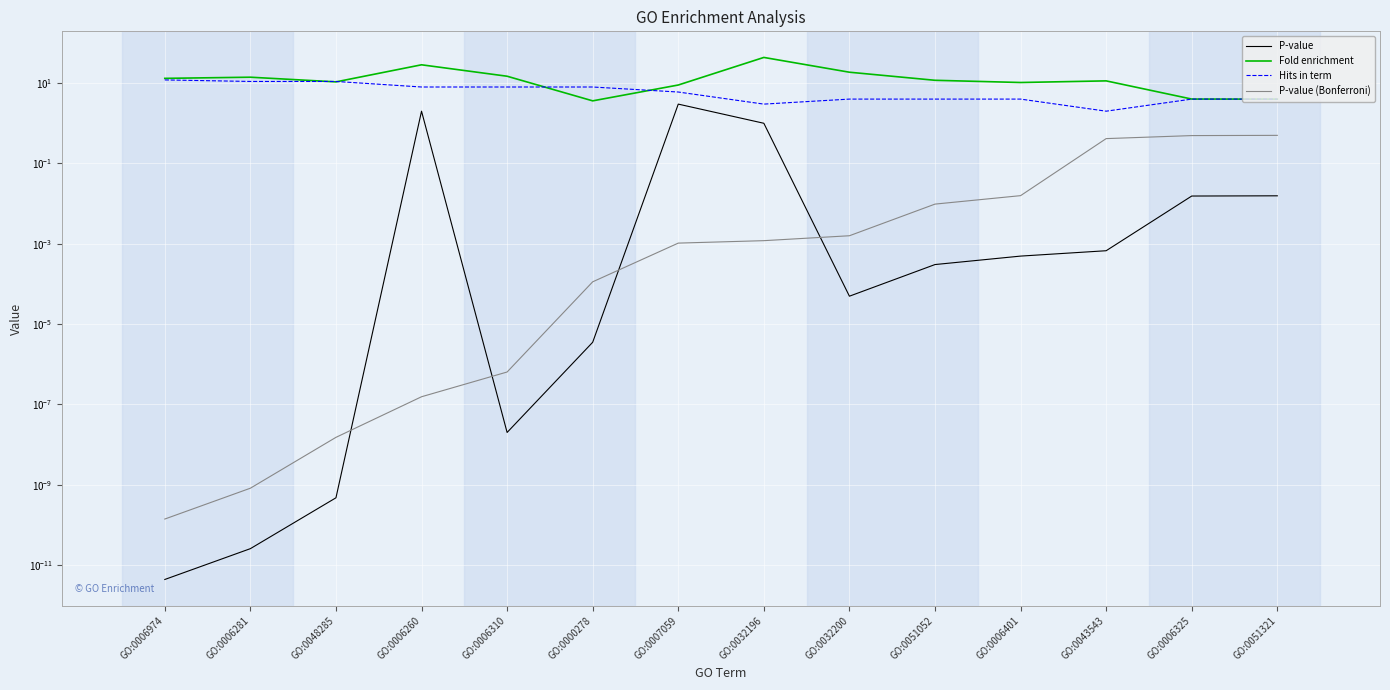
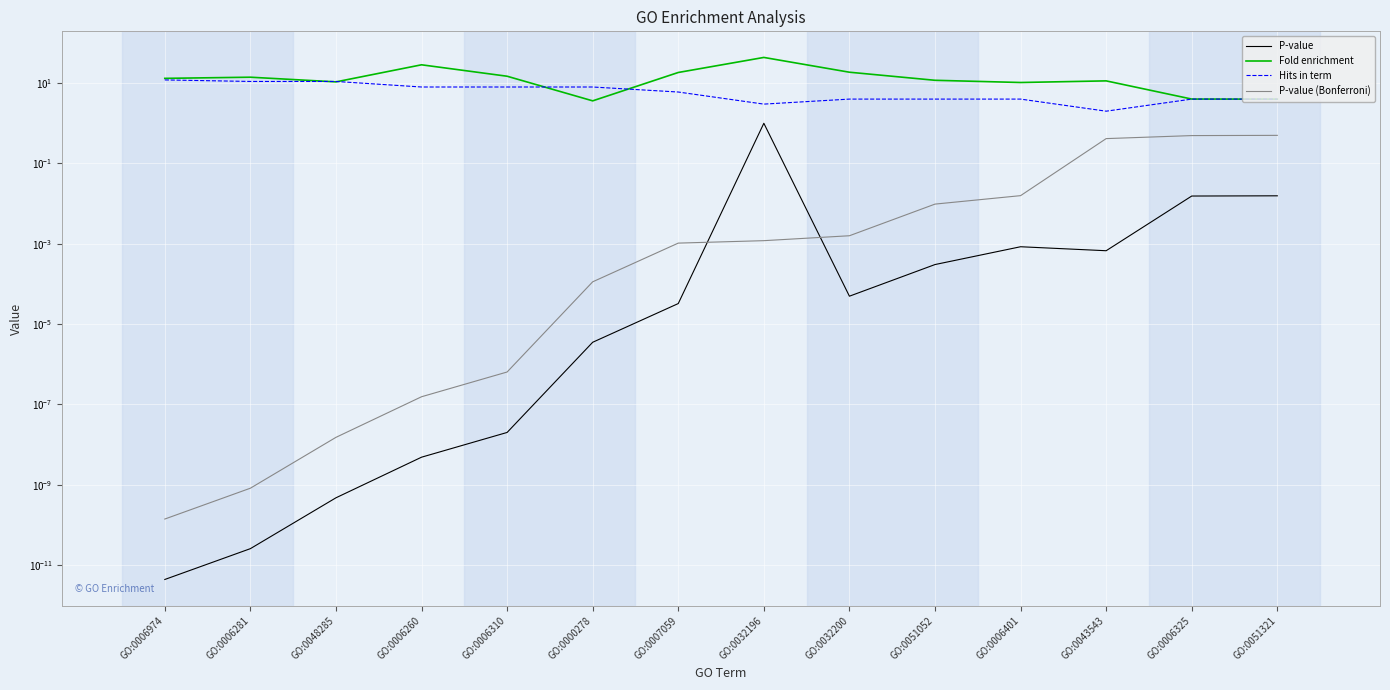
P-value, GO:0006260: 2 -> 0
P-value, GO:0007059: 3 -> 0
Fold enrichment, GO:0007059: 9 -> 20
P-value, GO:0006401: 0.0005 -> 0.0008
